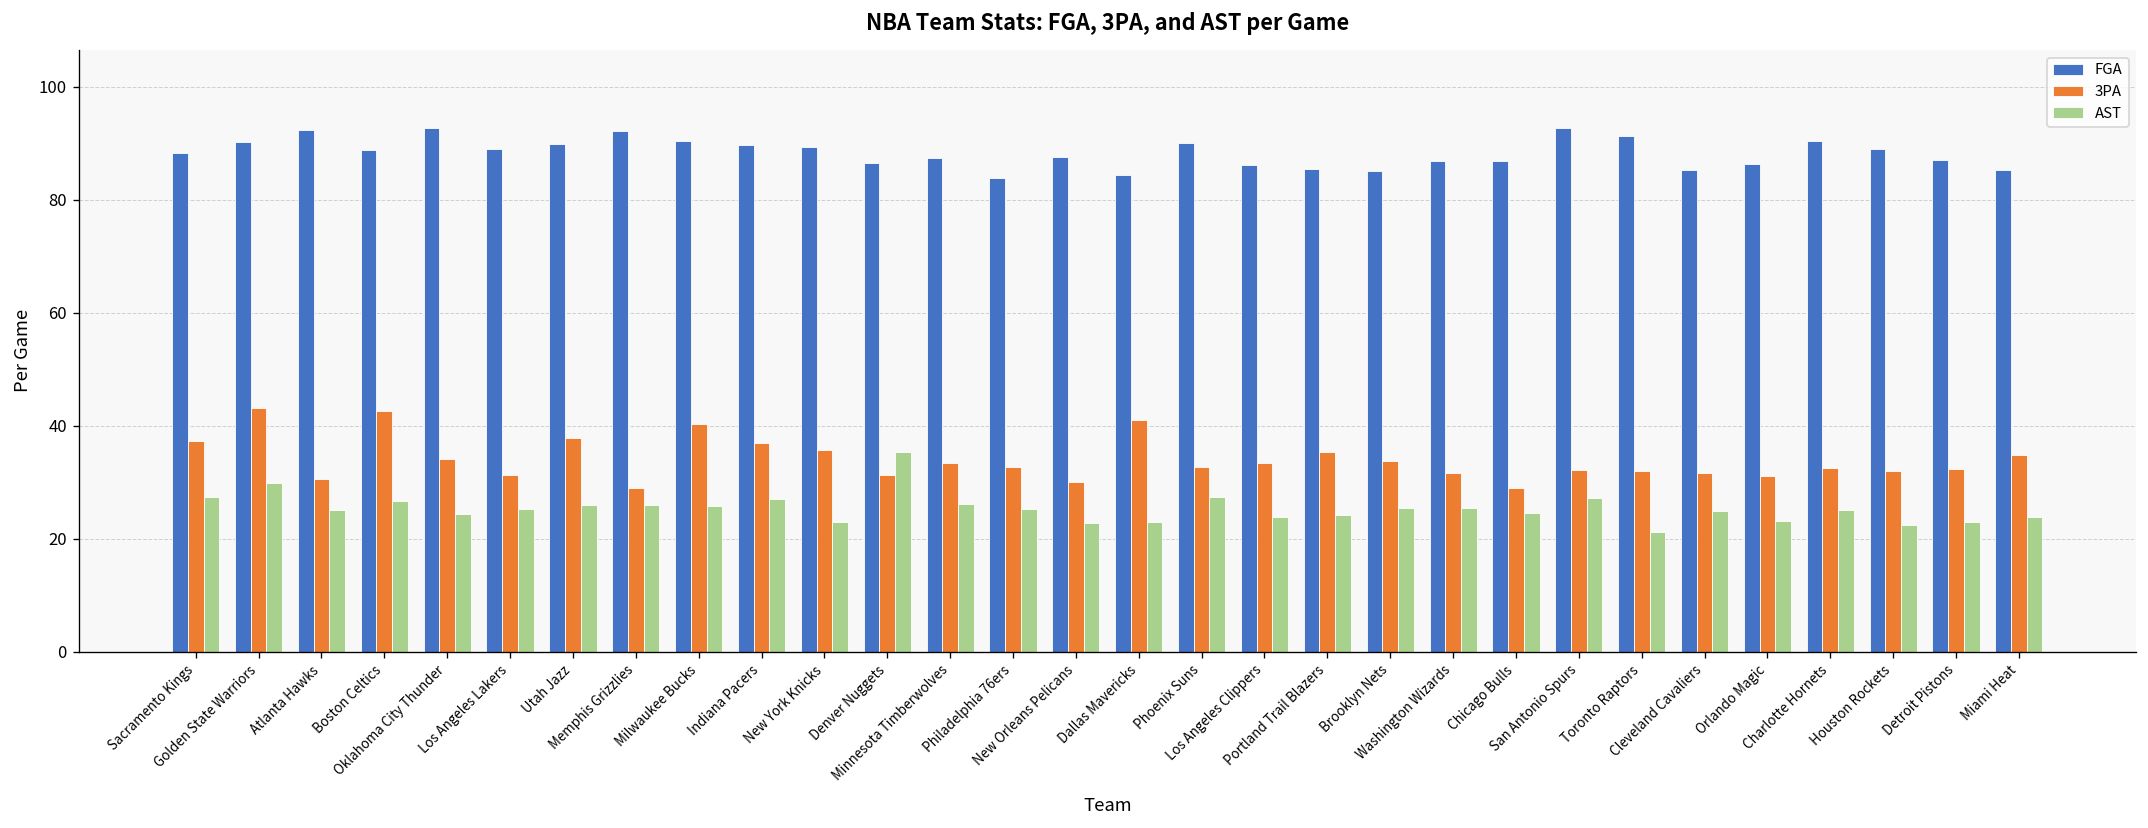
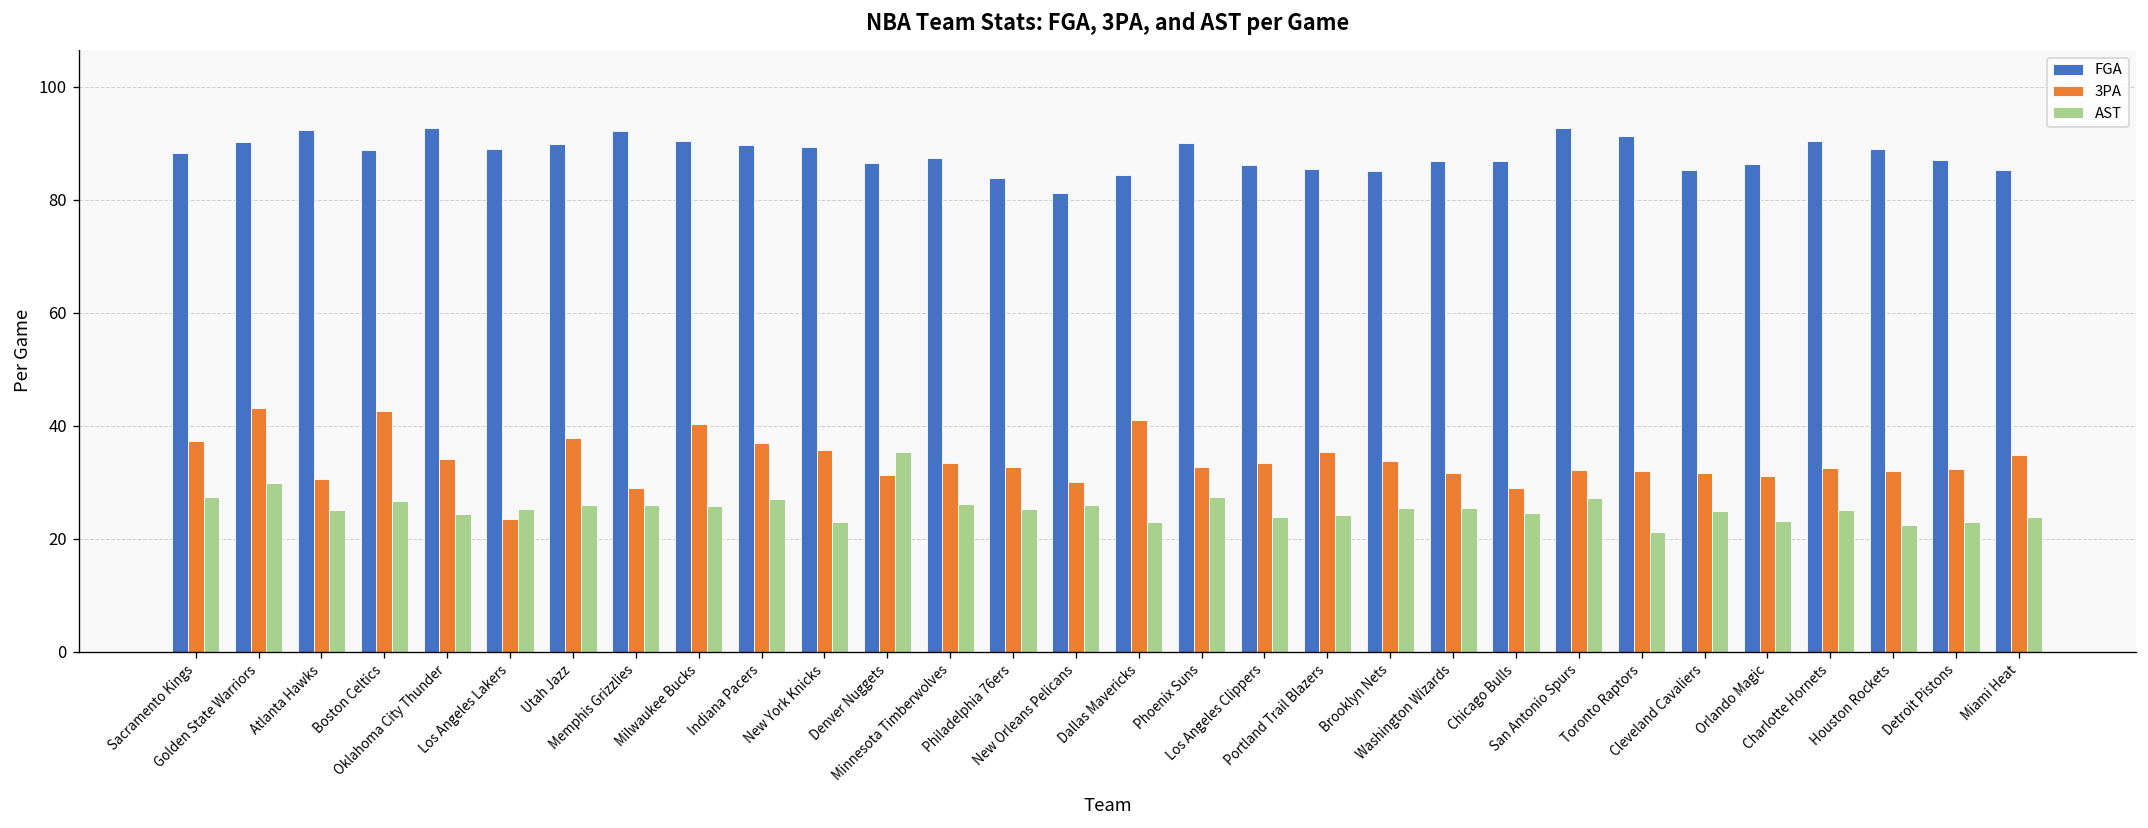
3PA, Los Angeles Lakers: 31 -> 23
FGA, New Orleans Pelicans: 88 -> 81
AST, New Orleans Pelicans: 23 -> 26
